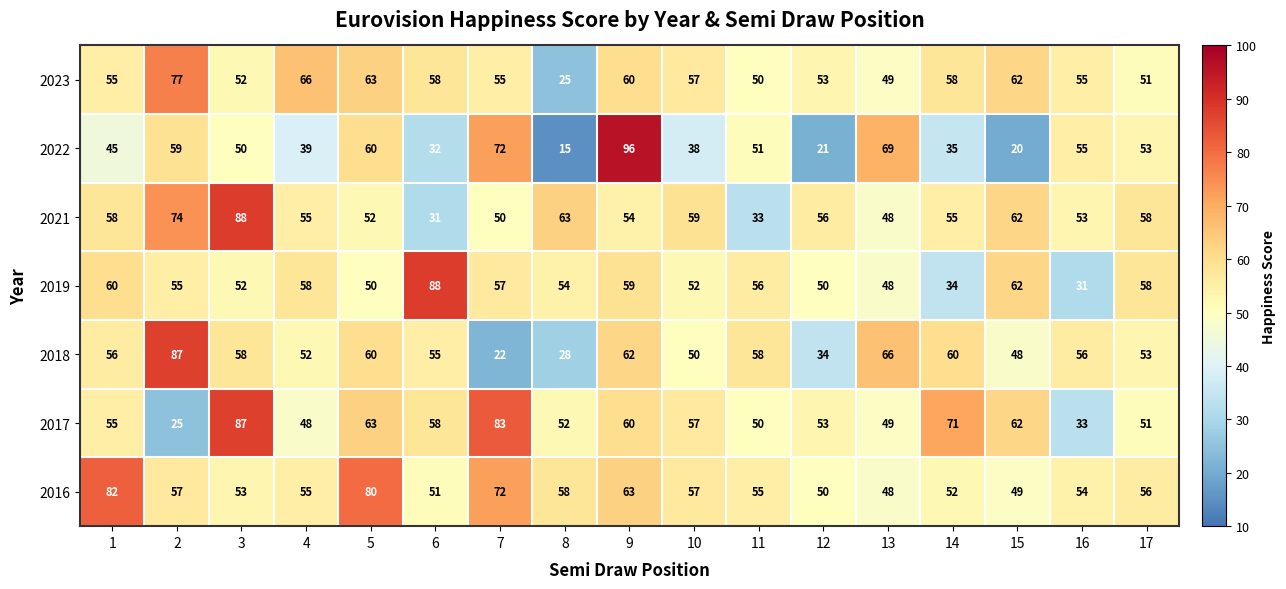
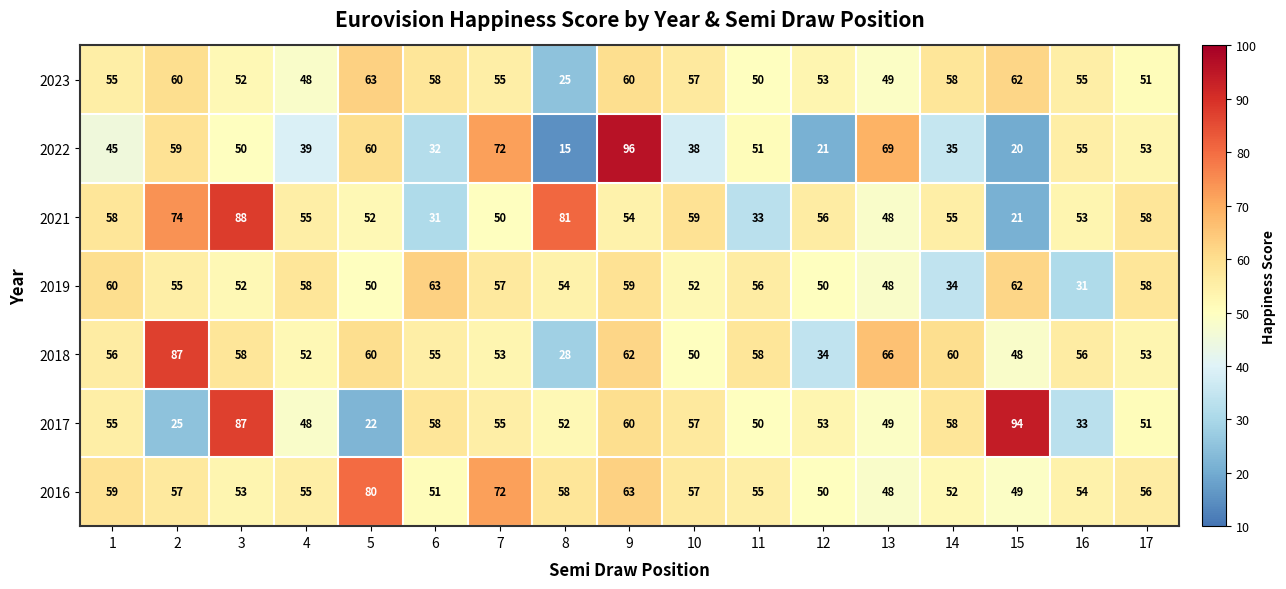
2023, 2: 77 -> 60
2023, 4: 66 -> 48
2021, 8: 63 -> 81
2021, 15: 62 -> 21
2019, 6: 88 -> 63
2018, 7: 22 -> 53
2017, 5: 63 -> 22
2017, 7: 83 -> 55
2017, 14: 71 -> 58
2017, 15: 62 -> 94
2016, 1: 82 -> 59
